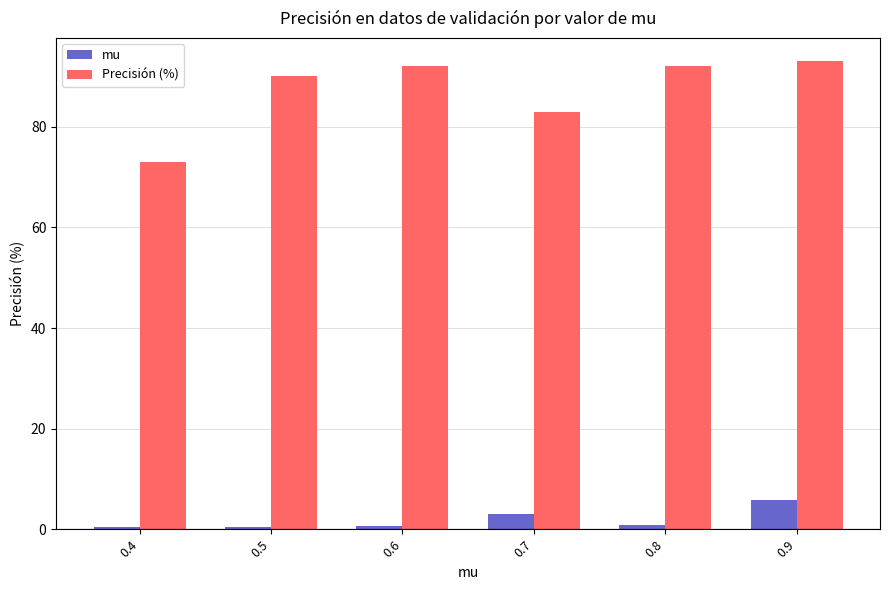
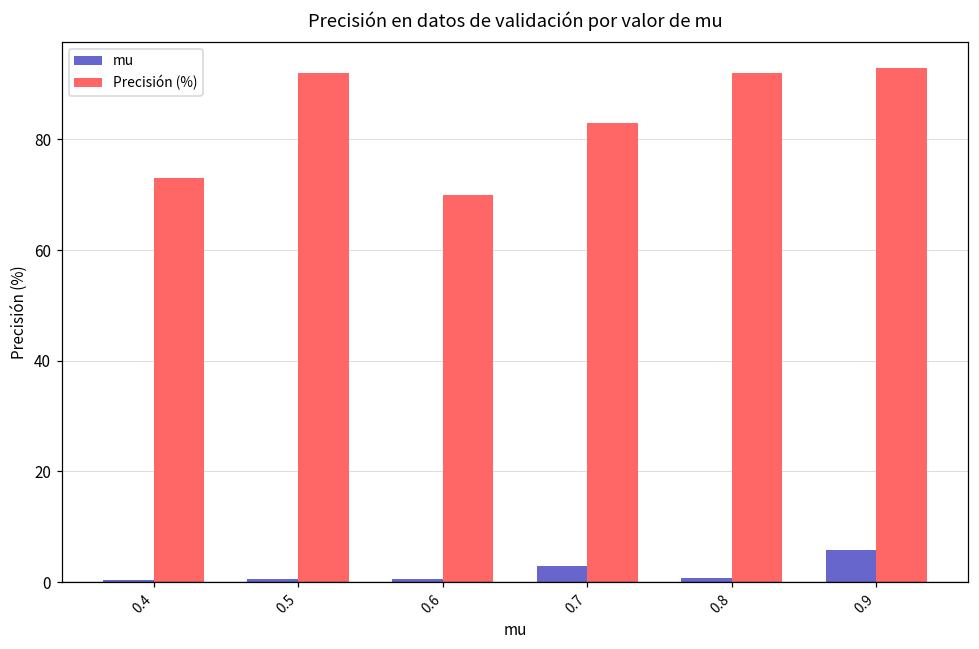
Precisión (%), 0.5: 90 -> 92
Precisión (%), 0.6: 92 -> 70
